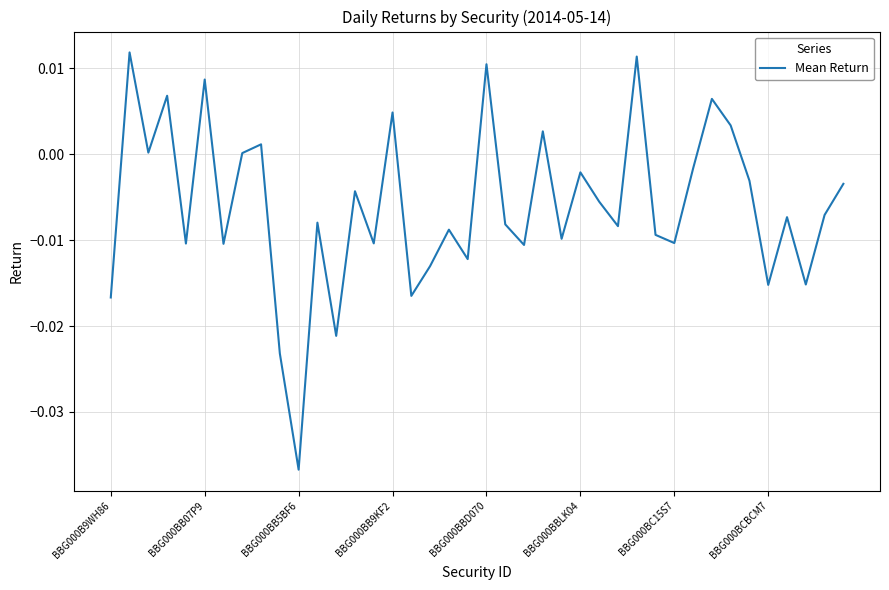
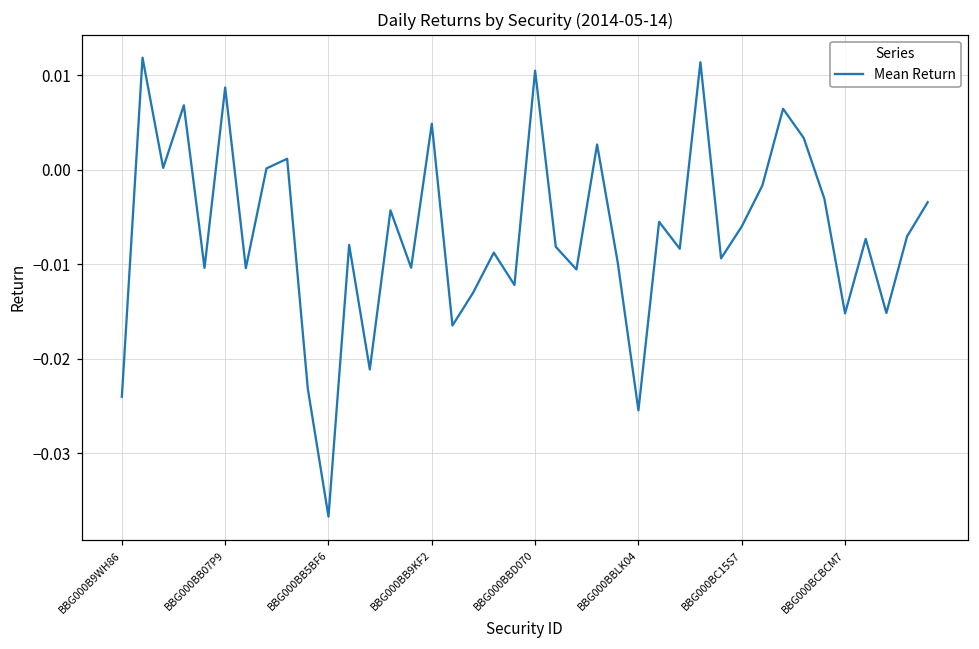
BBG000B9WH86: -0.017 -> -0.024
BBG000BBLK04: -0.002 -> -0.025
BBG000BC15S7: -0.010 -> -0.006
